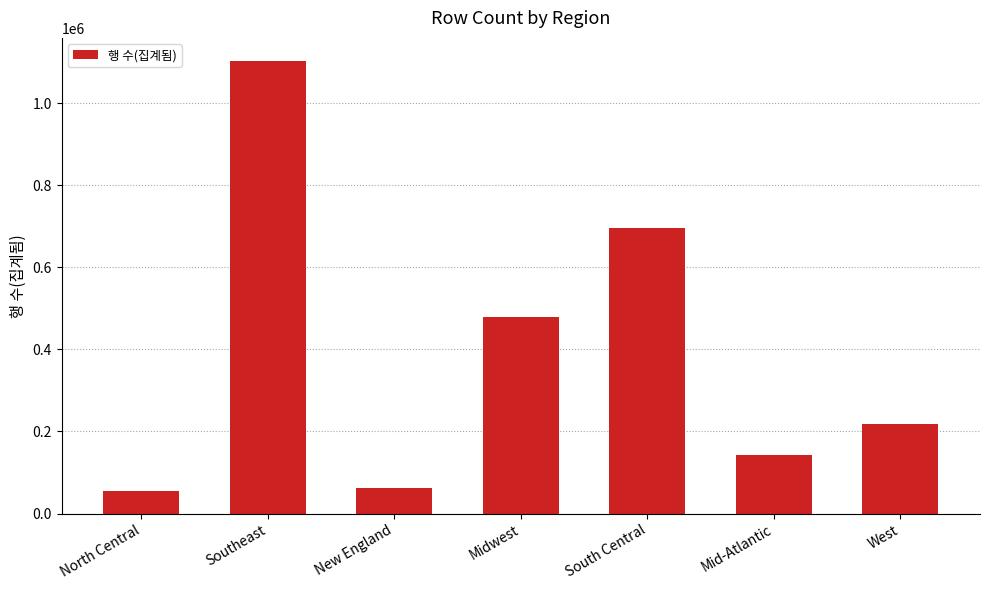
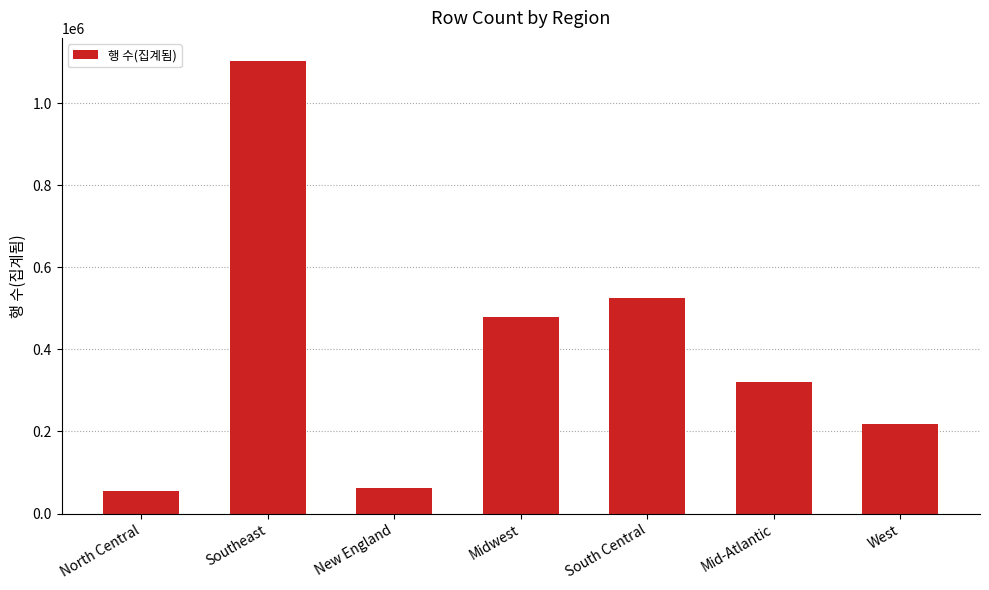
South Central: 700000 -> 530000
Mid-Atlantic: 140000 -> 320000
